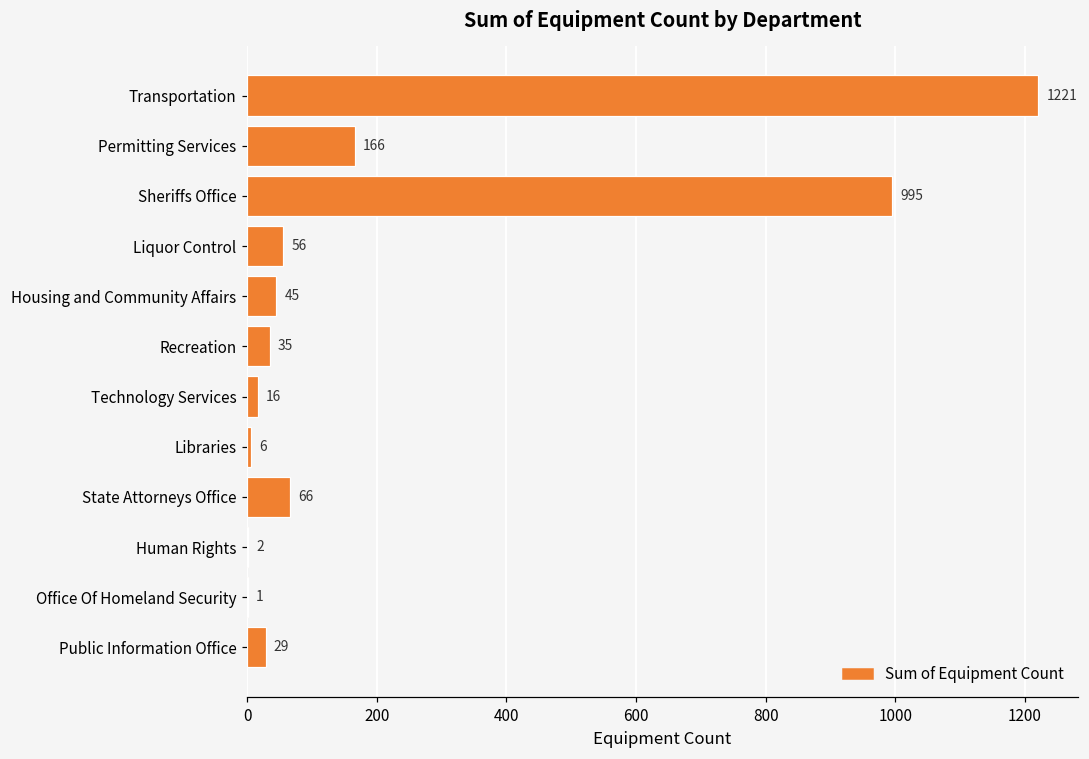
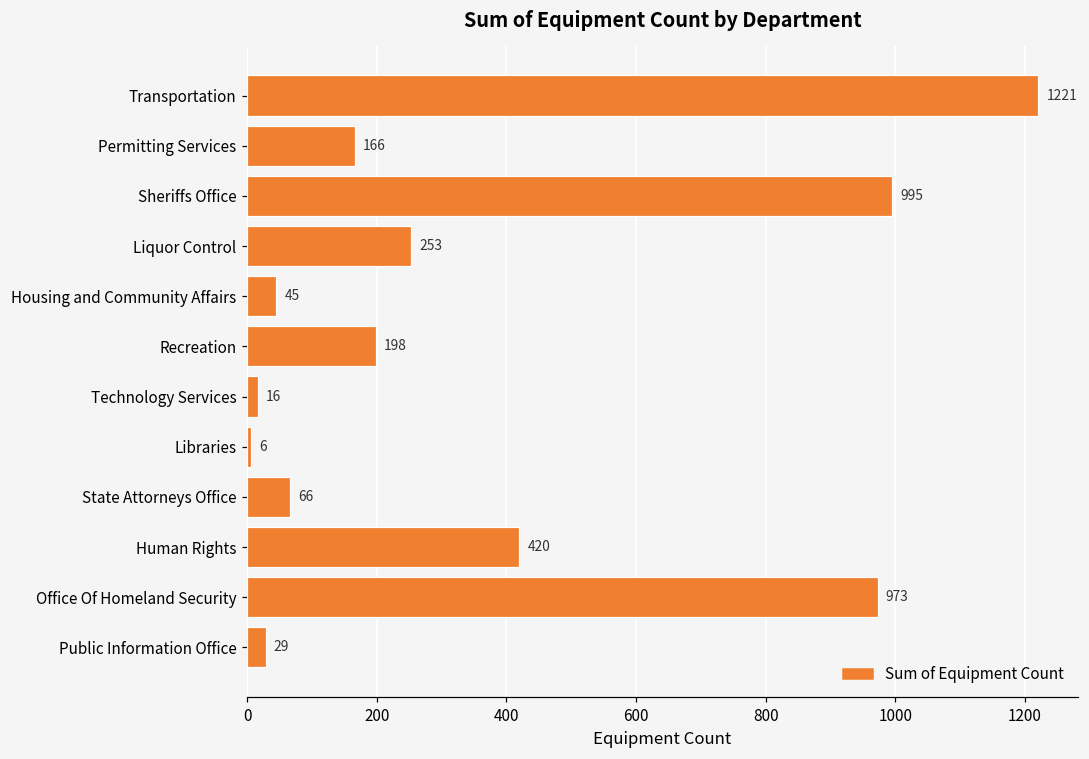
Liquor Control: 56 -> 253
Recreation: 35 -> 198
Human Rights: 2 -> 420
Office Of Homeland Security: 1 -> 973
